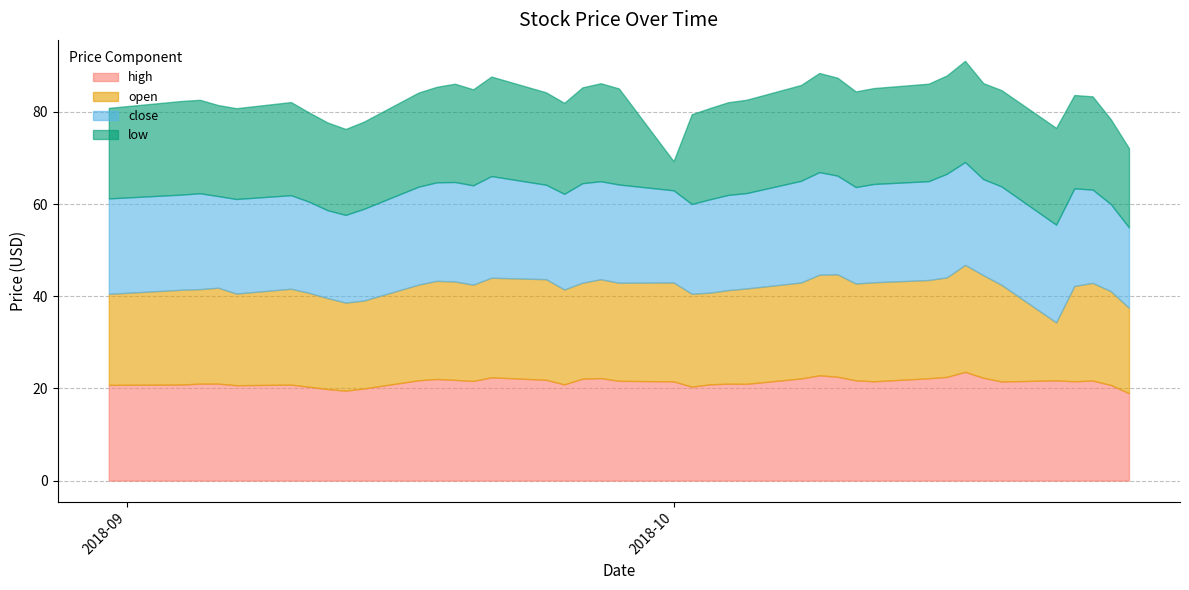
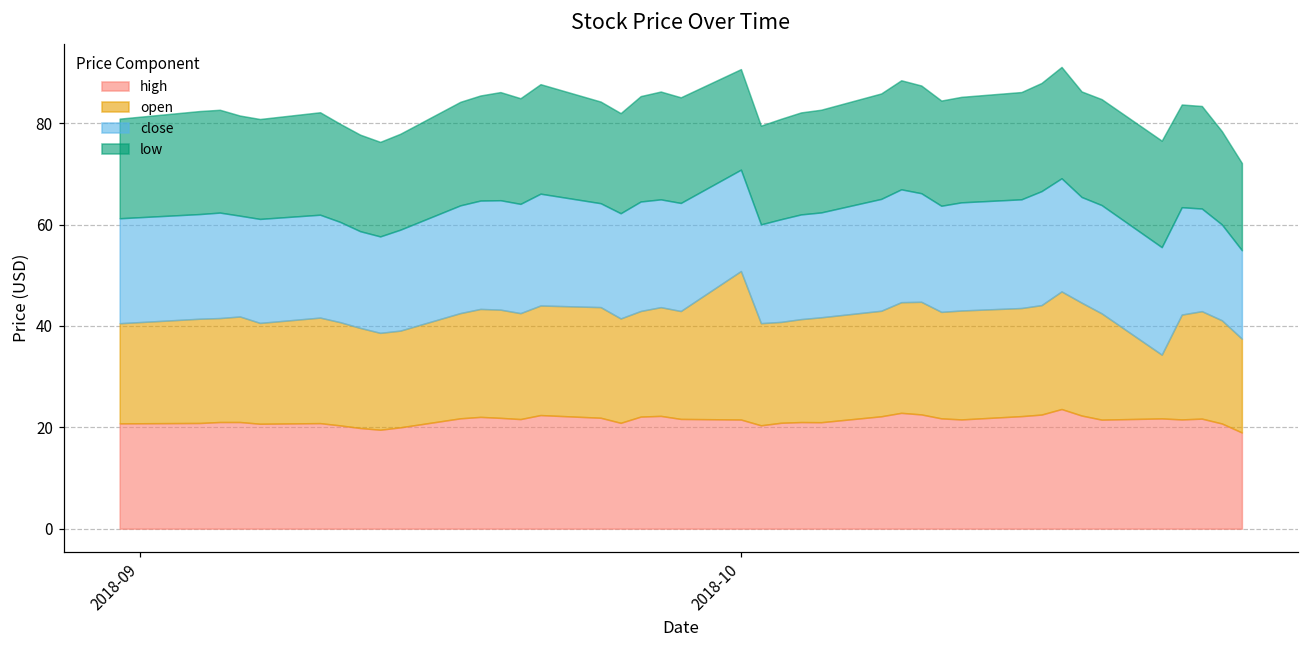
open, 2018-10: 21 -> 29
low, 2018-10: 6 -> 20
